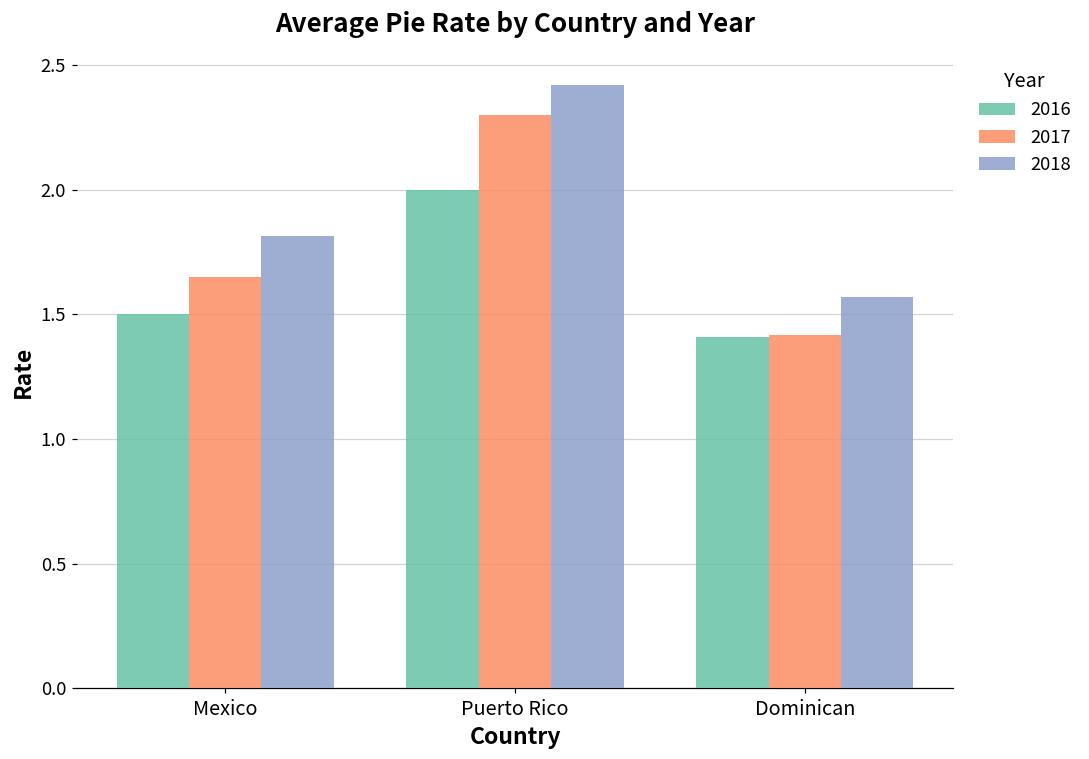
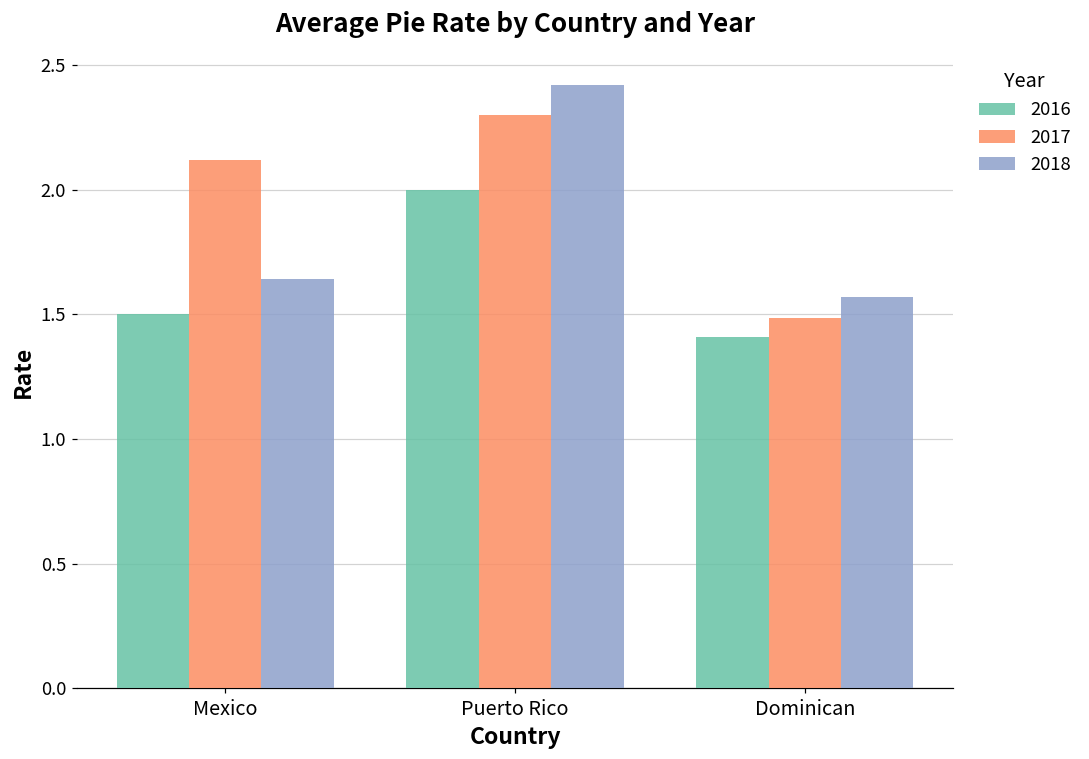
2017, Mexico: 1.65 -> 2.12
2018, Mexico: 1.82 -> 1.64
2017, Dominican: 1.42 -> 1.49
